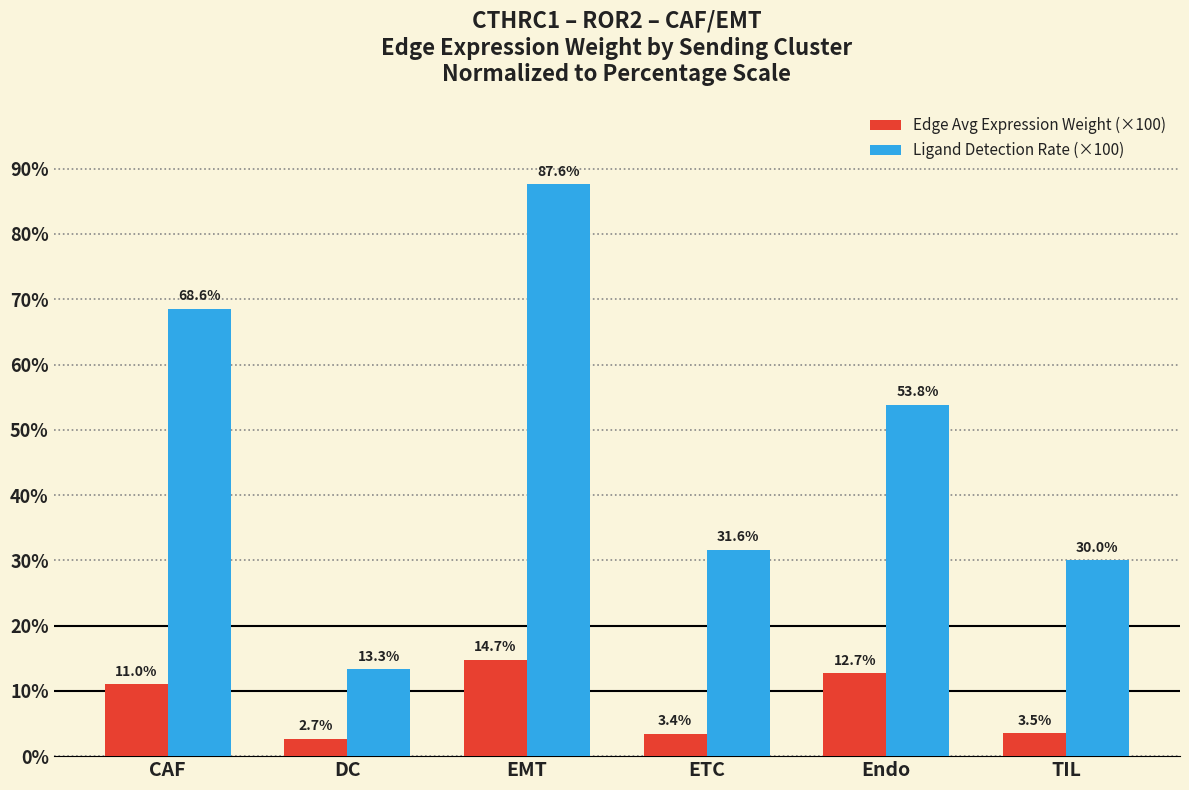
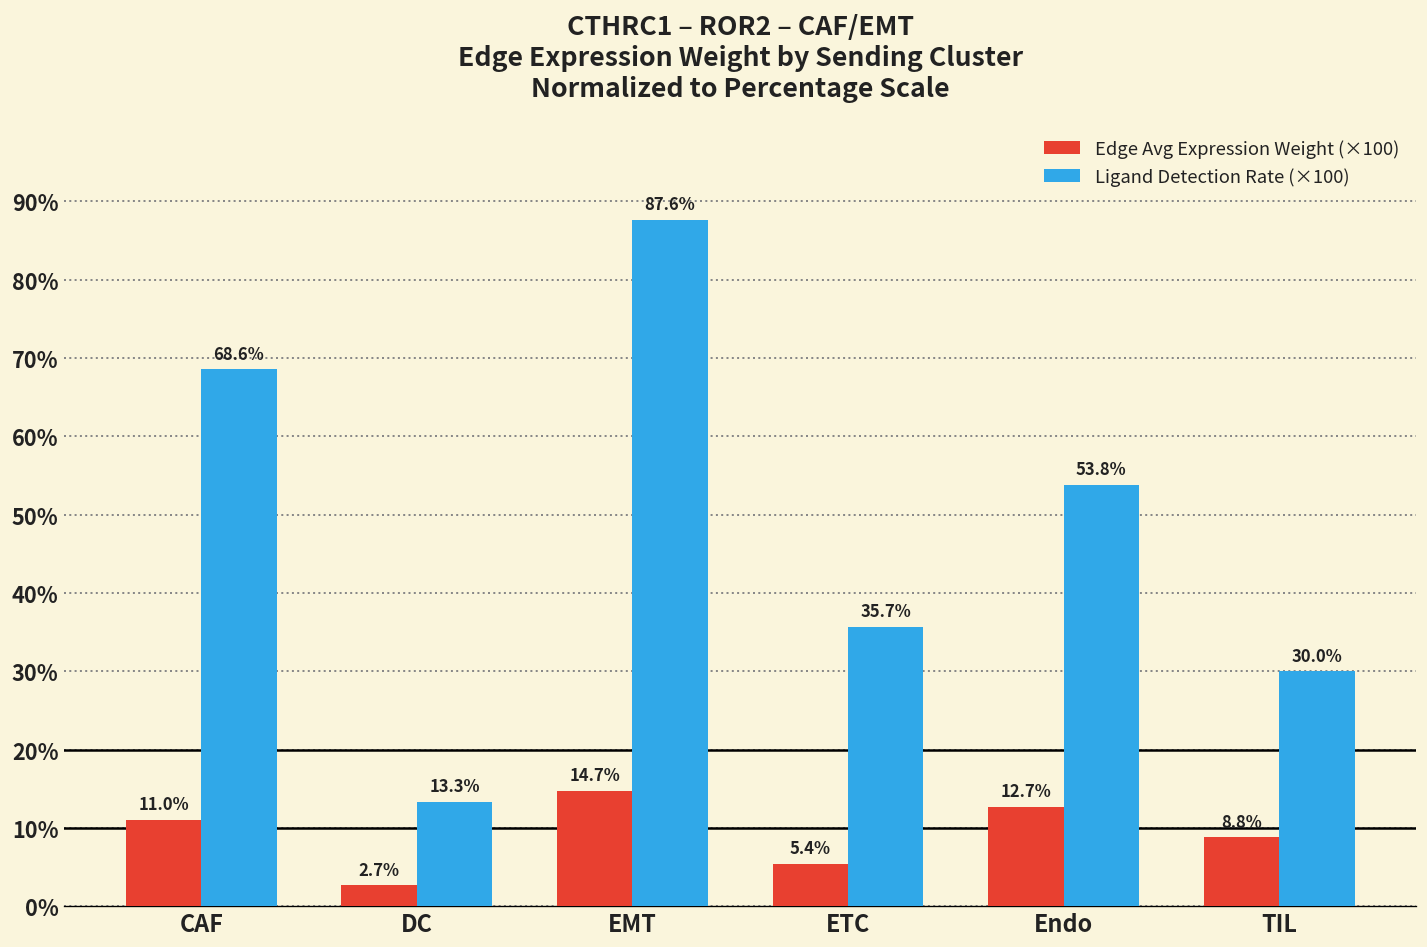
Edge Avg Expression Weight (×100), ETC: 3.4% -> 5.4%
Ligand Detection Rate (×100), ETC: 31.6% -> 35.7%
Edge Avg Expression Weight (×100), TIL: 3.5% -> 8.8%
